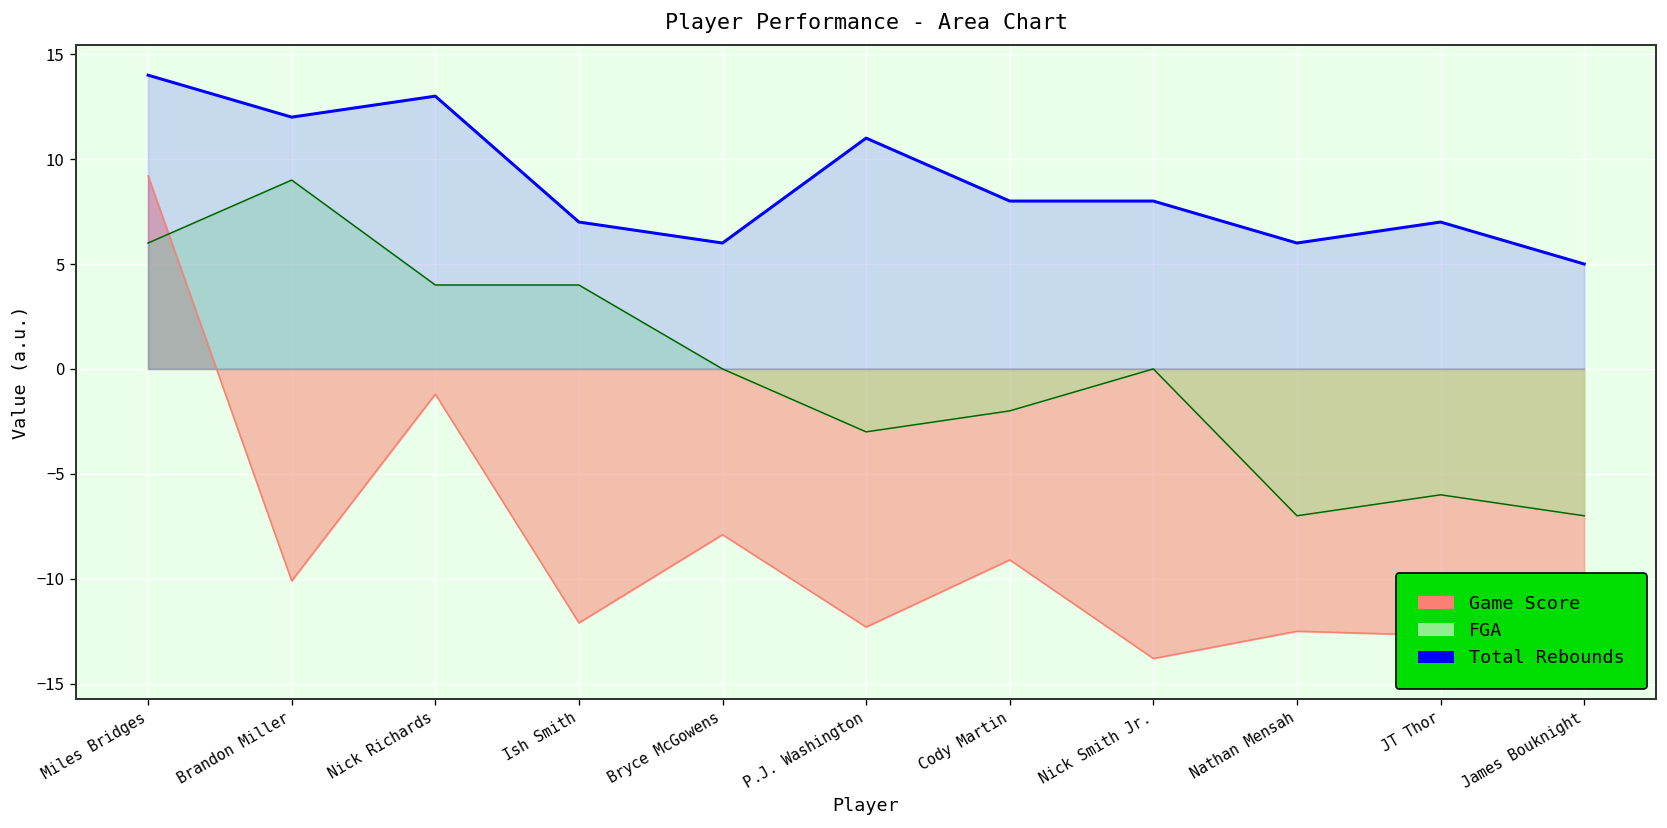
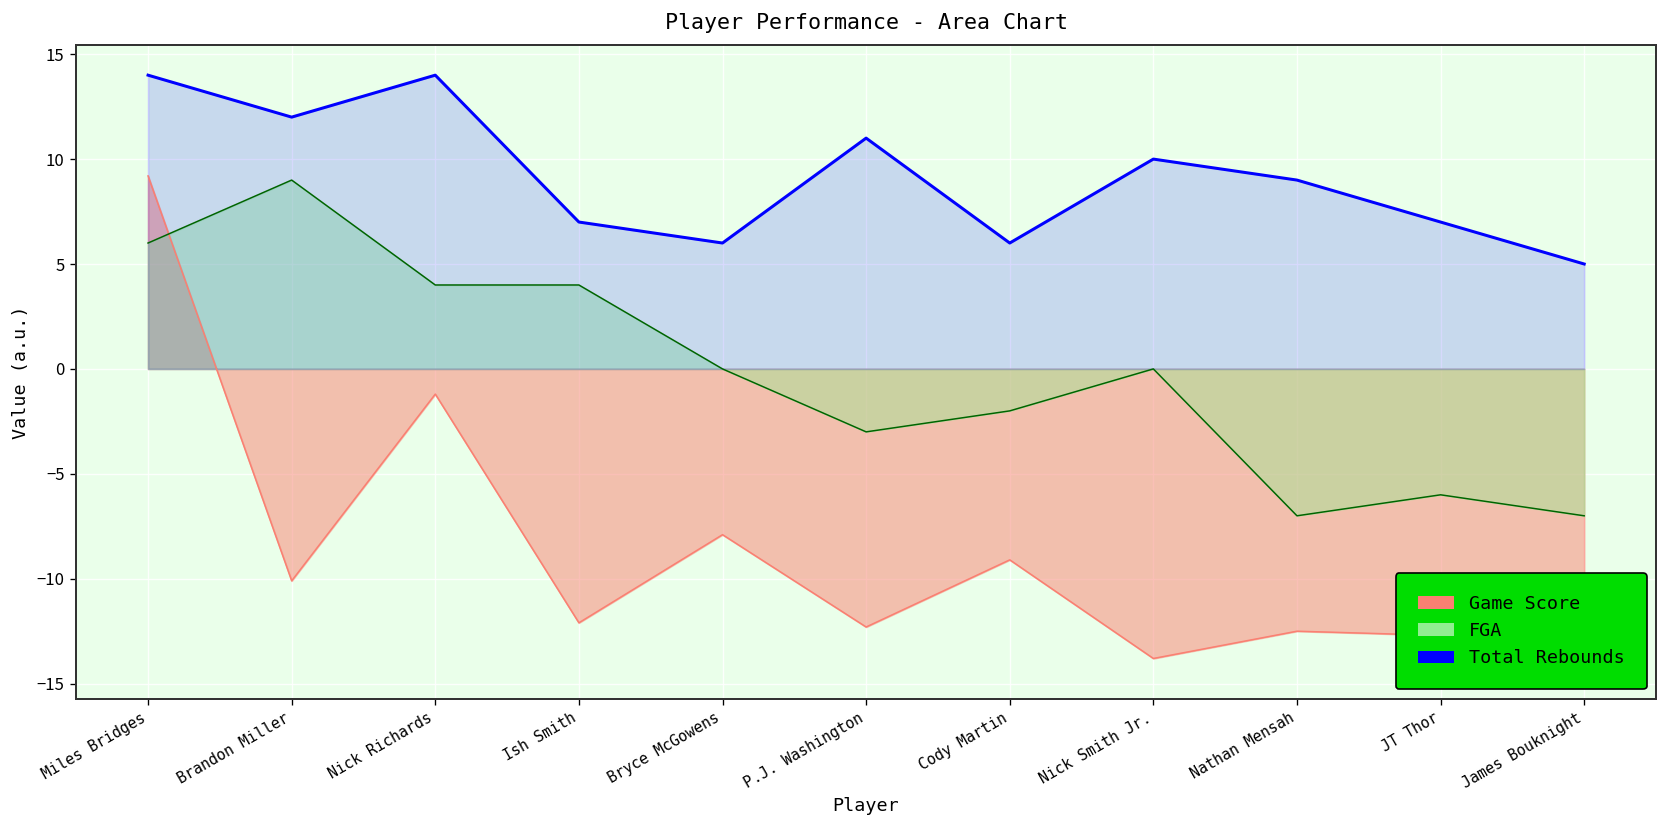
Total Rebounds, Nick Richards: 13.0 -> 14.0
Total Rebounds, Cody Martin: 8.0 -> 6.0
Total Rebounds, Nick Smith Jr.: 8.0 -> 10.0
Total Rebounds, Nathan Mensah: 6.0 -> 9.0
